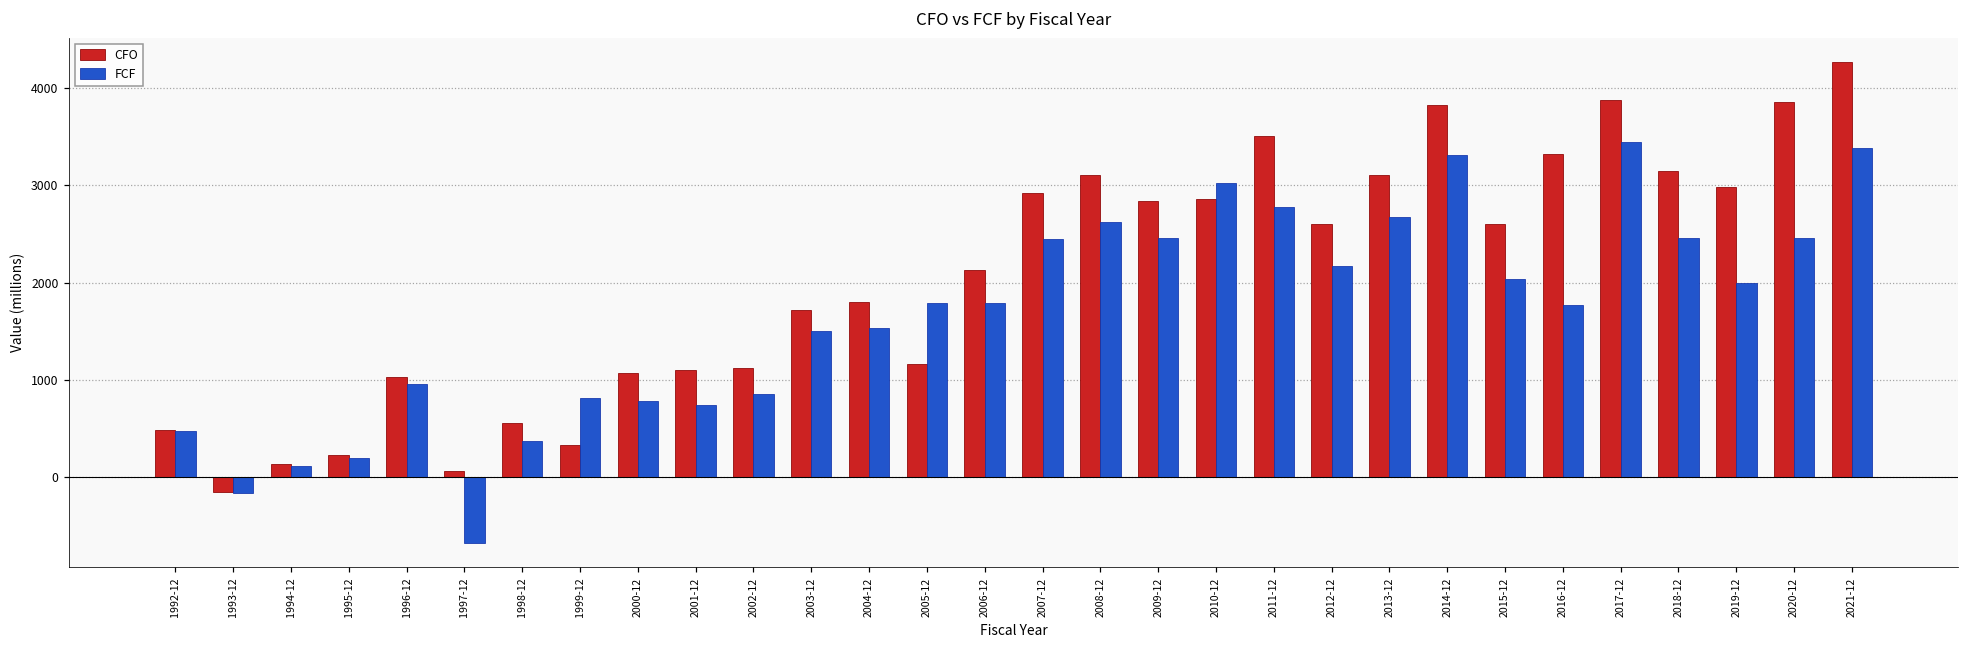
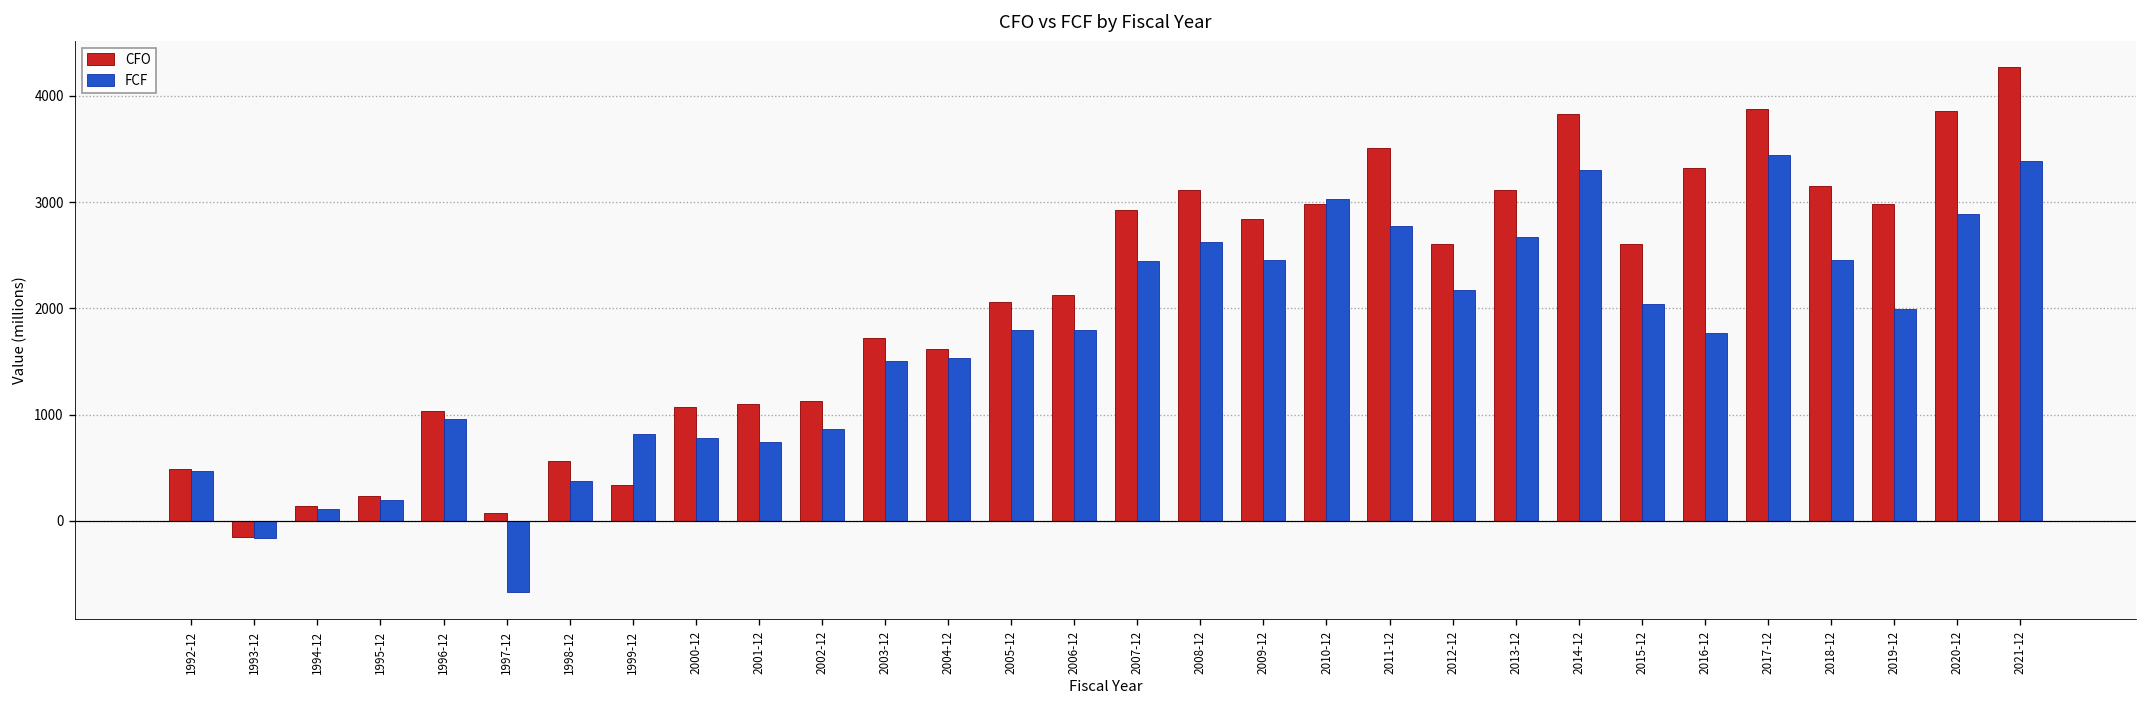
CFO, 2004-12: 1800 -> 1600
CFO, 2005-12: 1200 -> 2100
CFO, 2010-12: 2900 -> 3000
FCF, 2020-12: 2500 -> 2900
